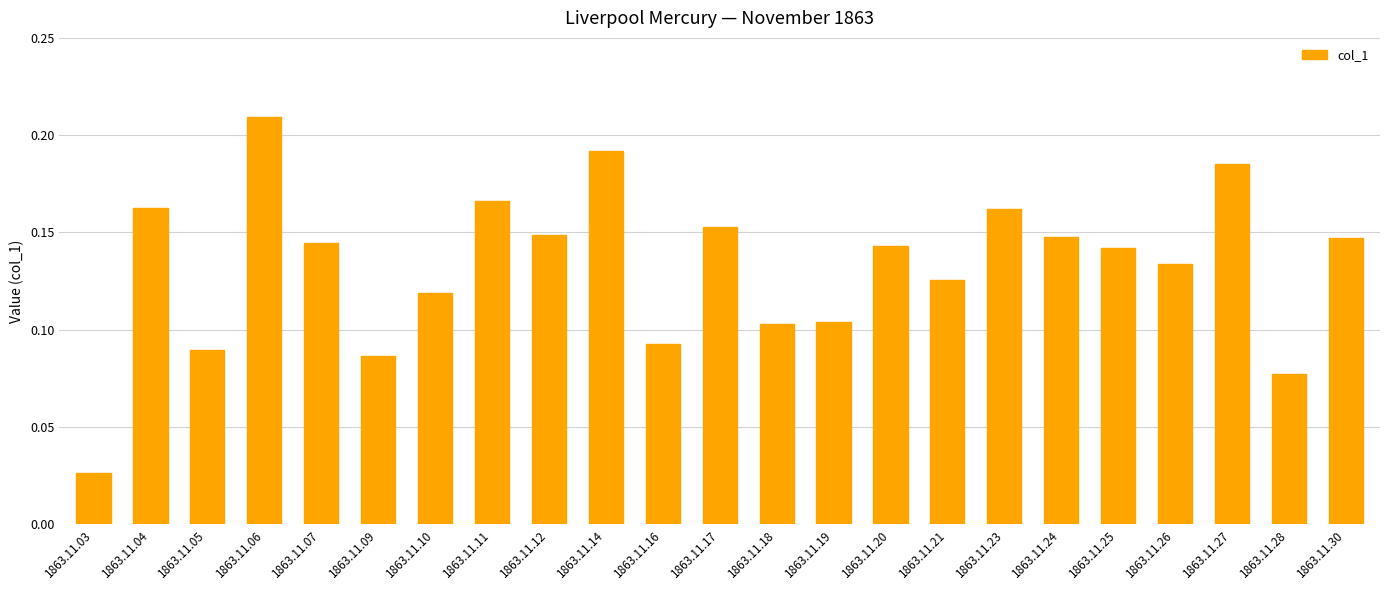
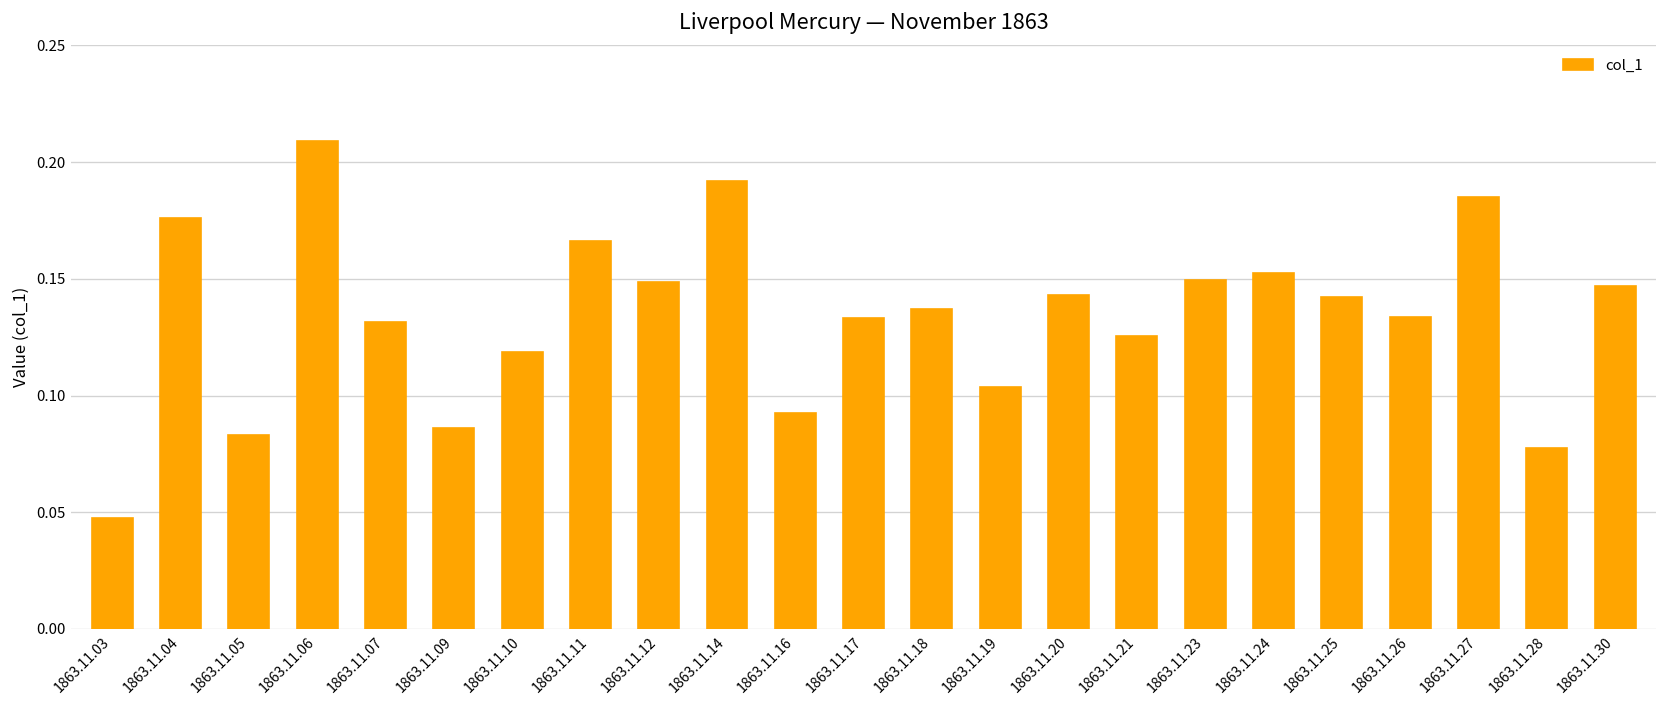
1863.11.03: 0.027 -> 0.048
1863.11.04: 0.163 -> 0.176
1863.11.05: 0.090 -> 0.083
1863.11.07: 0.144 -> 0.132
1863.11.17: 0.153 -> 0.133
1863.11.18: 0.103 -> 0.137
1863.11.23: 0.162 -> 0.150
1863.11.24: 0.148 -> 0.152
